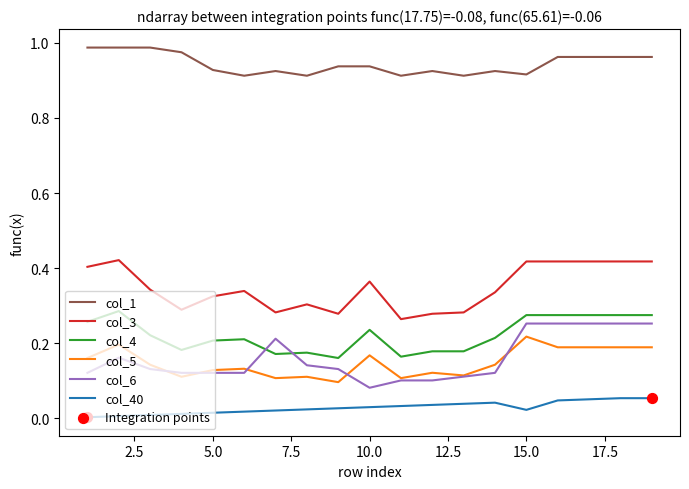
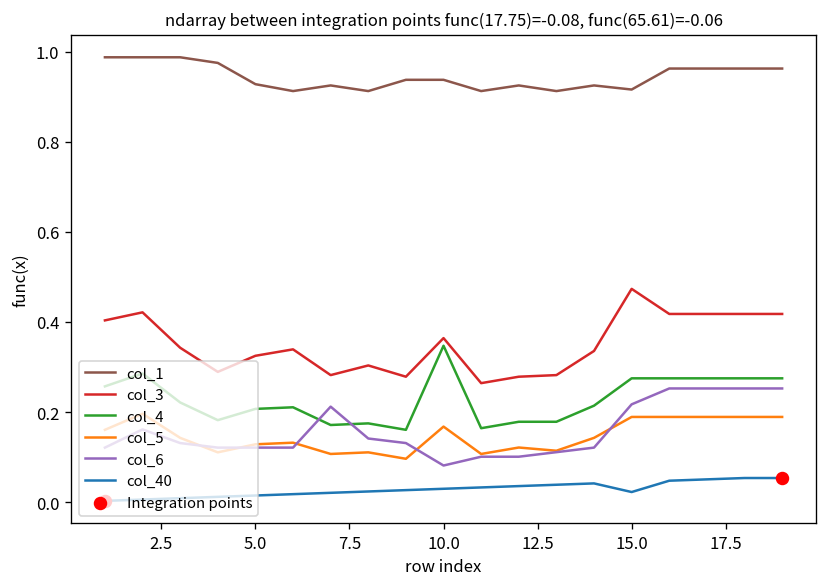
col_4, 10.0: 0.24 -> 0.35
col_3, 15.0: 0.42 -> 0.47
col_5, 15.0: 0.22 -> 0.19
col_6, 15.0: 0.25 -> 0.22
